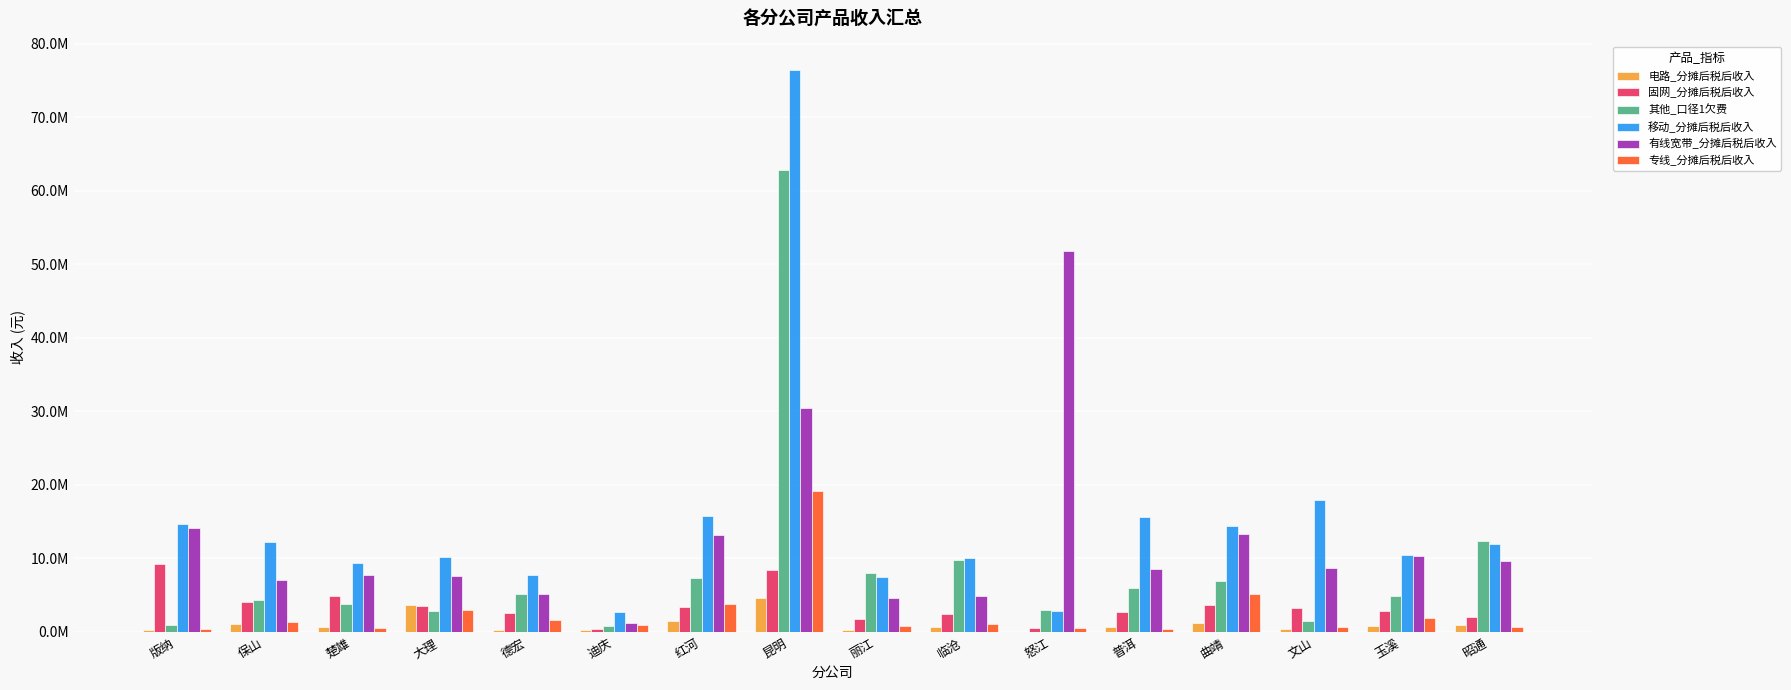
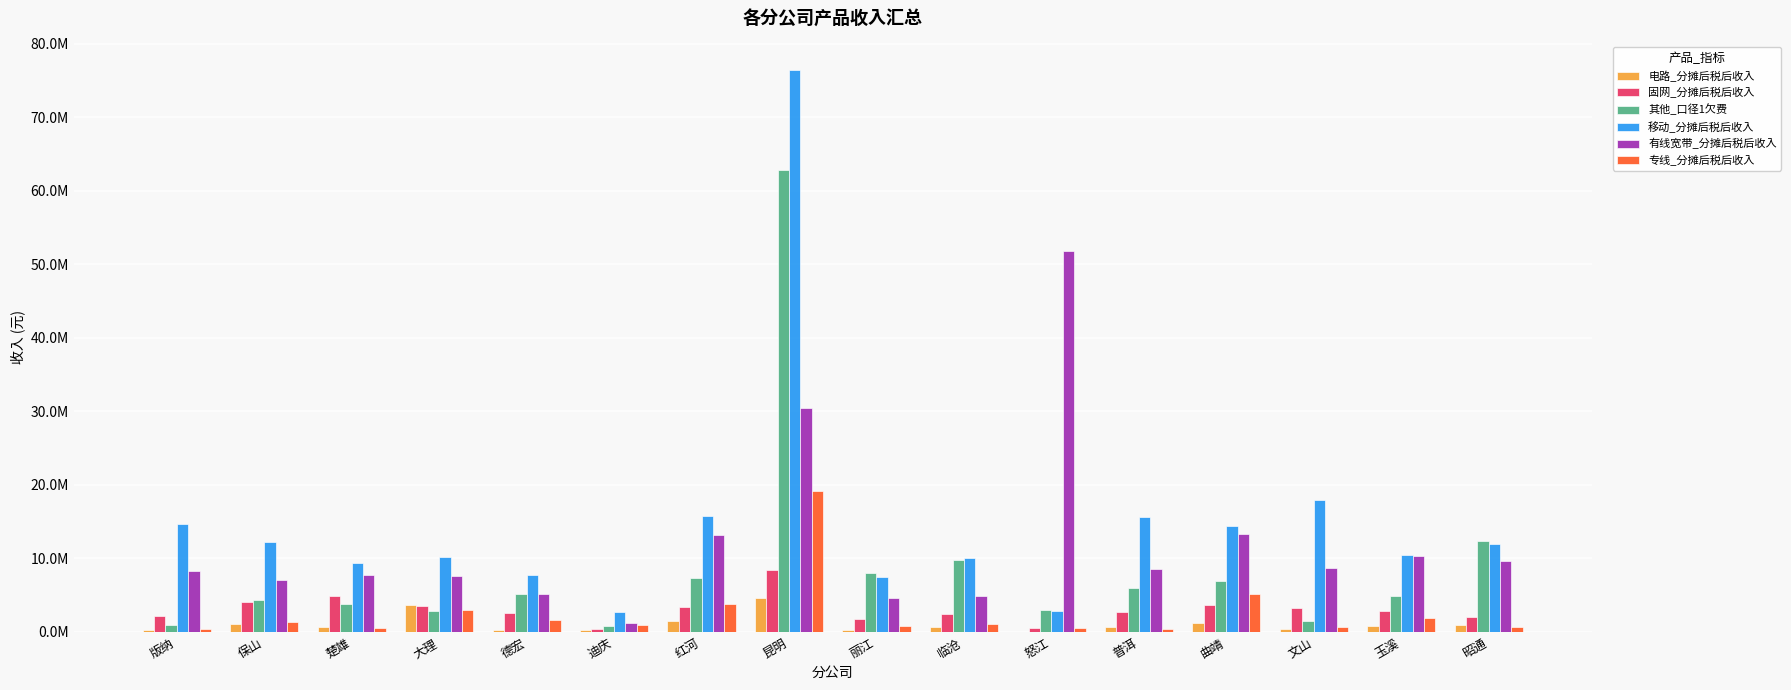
固网_分摊后税后收入, 版纳: 9000000 -> 2000000
有线宽带_分摊后税后收入, 版纳: 14000000 -> 8000000
